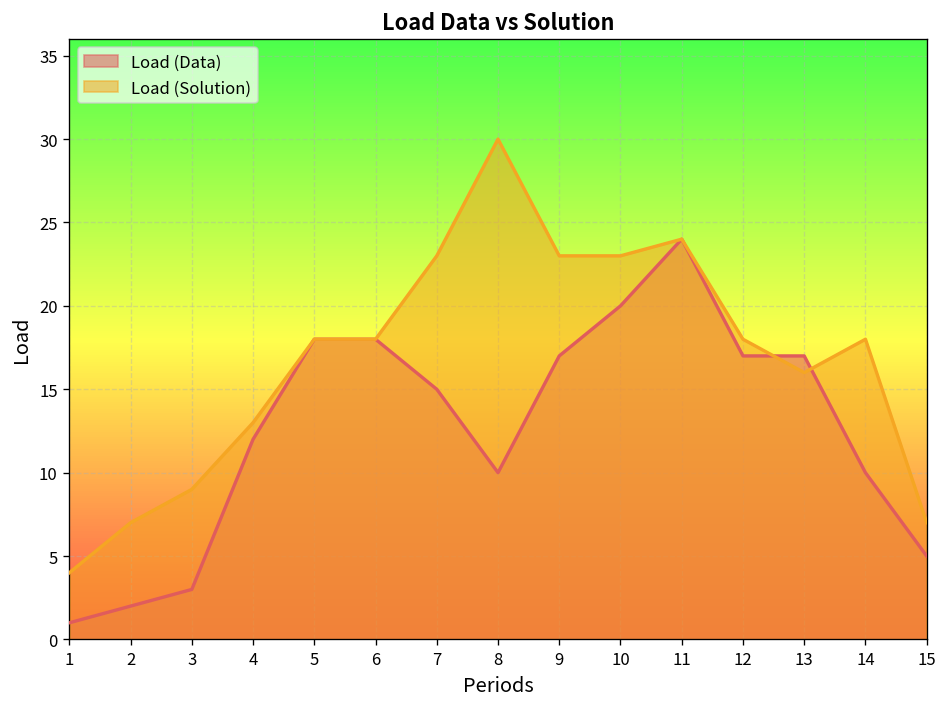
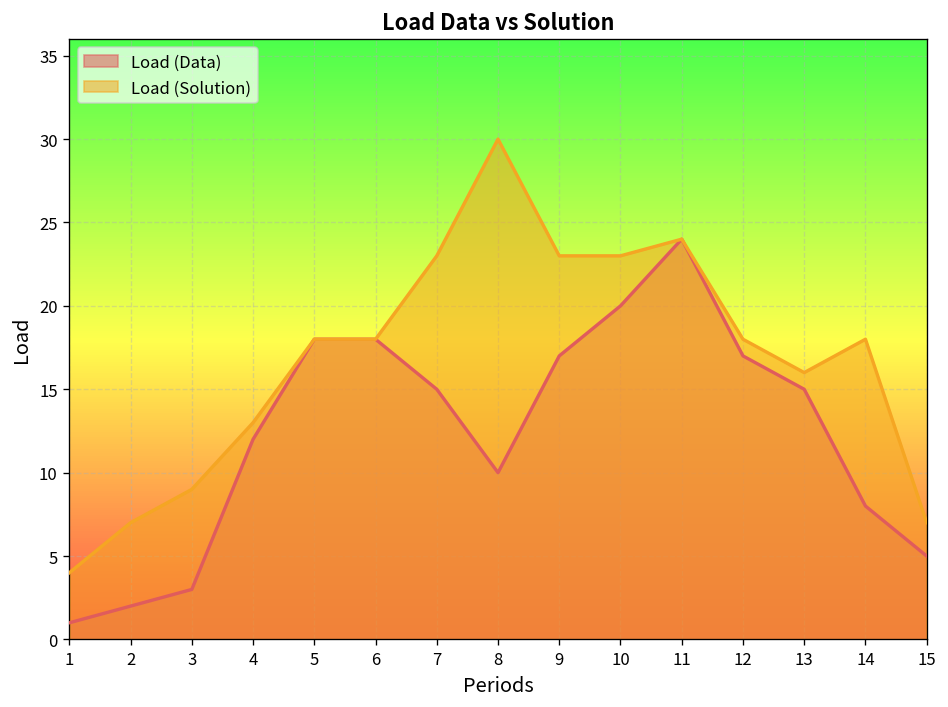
Load (Data), 13: 17 -> 15
Load (Data), 14: 10 -> 8
